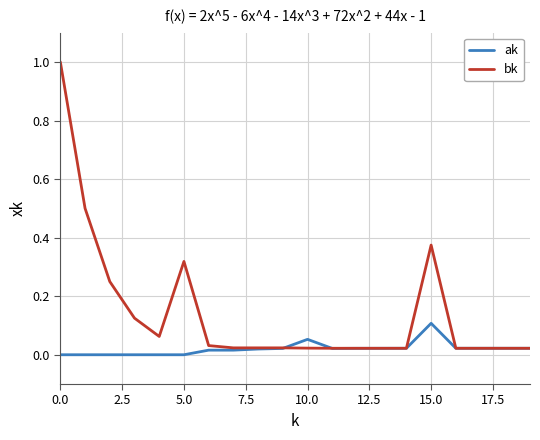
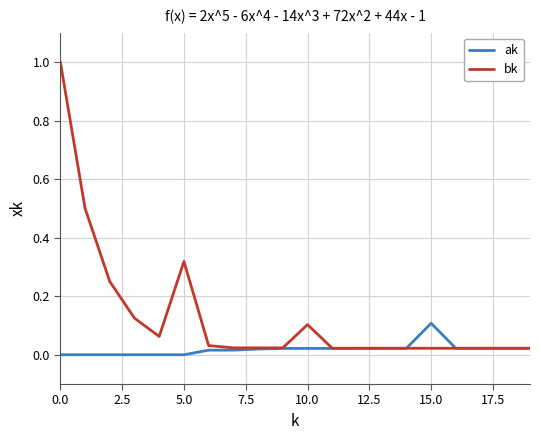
ak, 10.0: 0.05 -> 0.02
bk, 10.0: 0.02 -> 0.10
bk, 15.0: 0.37 -> 0.02
